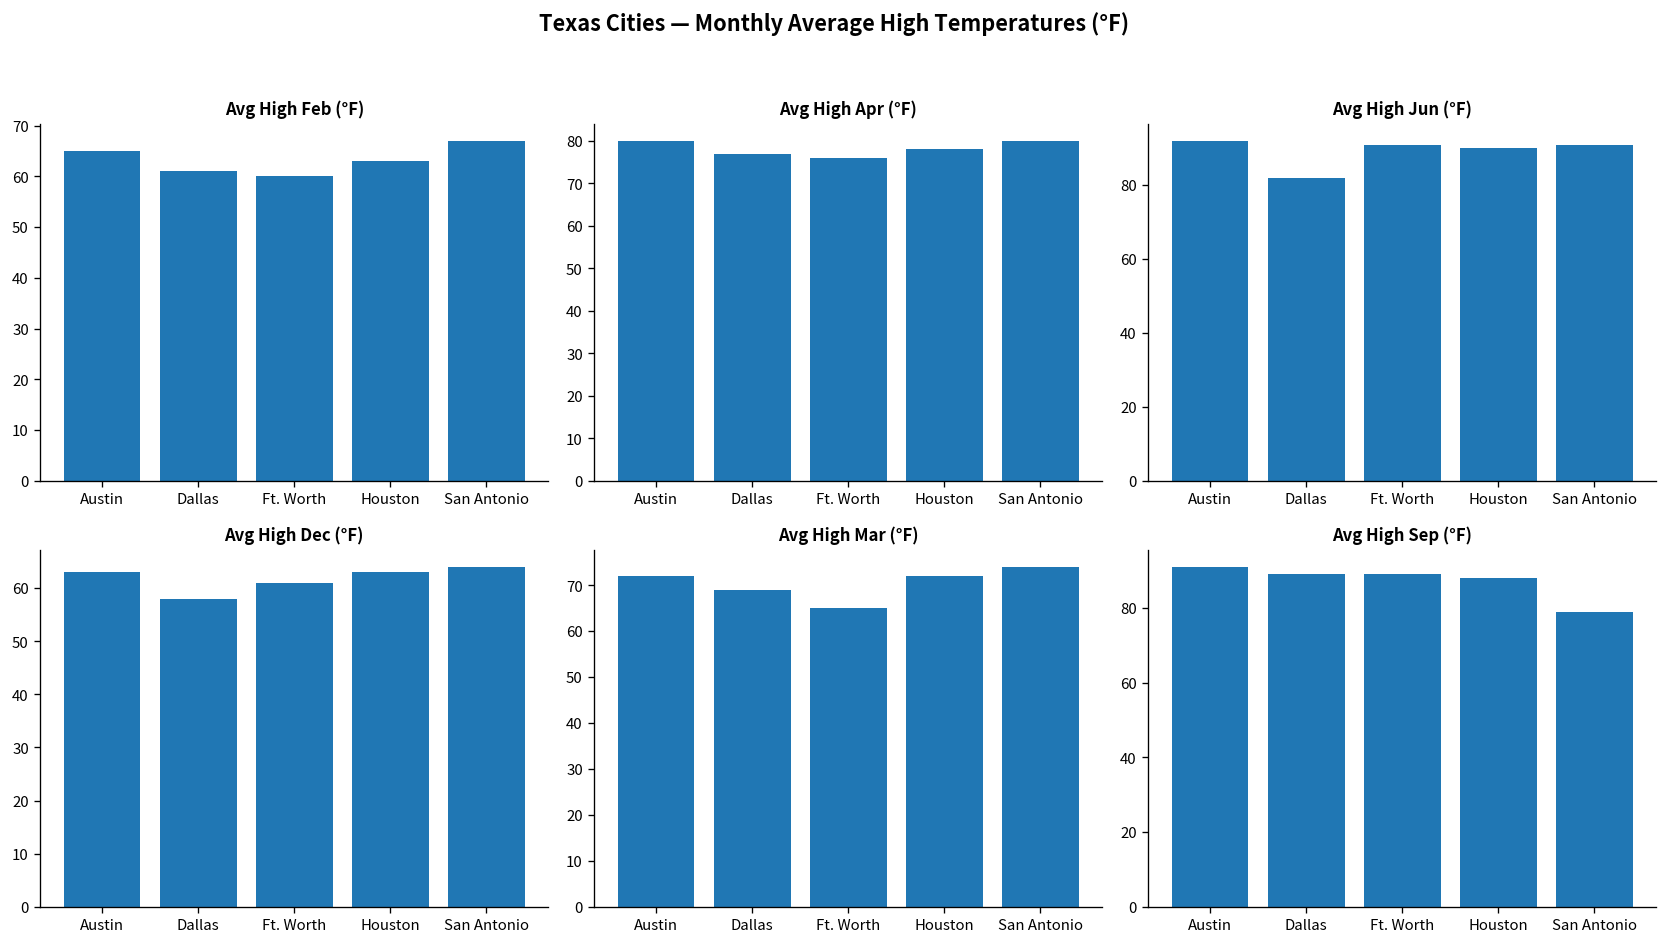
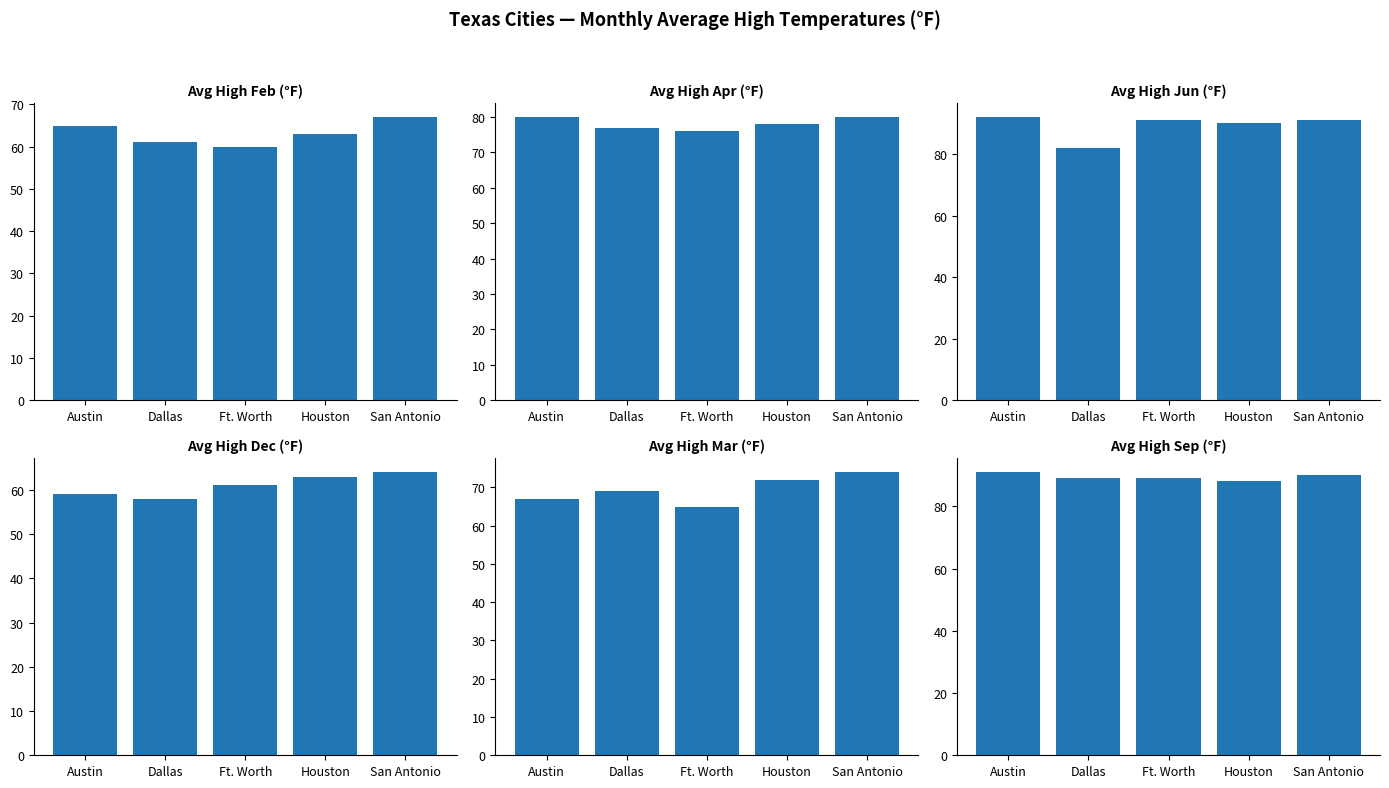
Avg High Dec (°F), Austin: 63 -> 59
Avg High Mar (°F), Austin: 72 -> 67
Avg High Sep (°F), San Antonio: 79 -> 90
